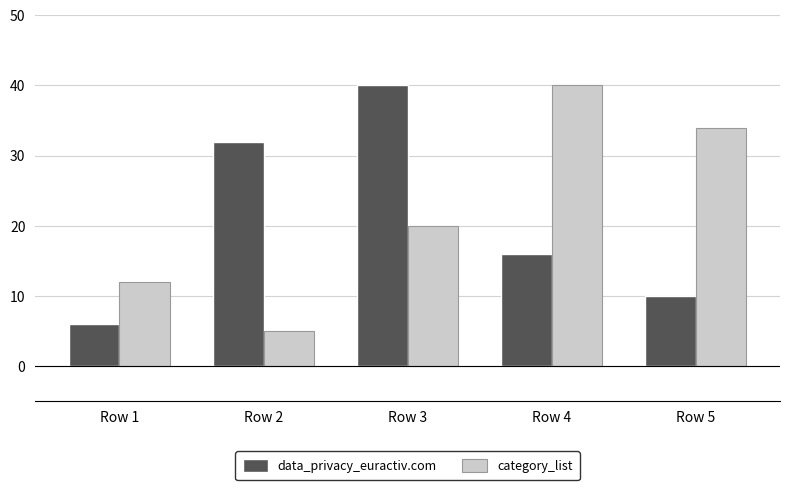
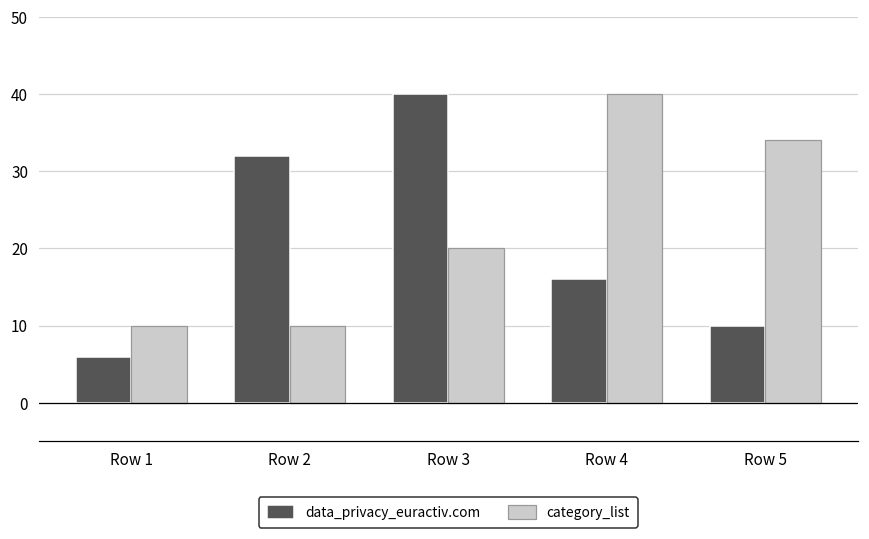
category_list, Row 1: 12 -> 10
category_list, Row 2: 5 -> 10
